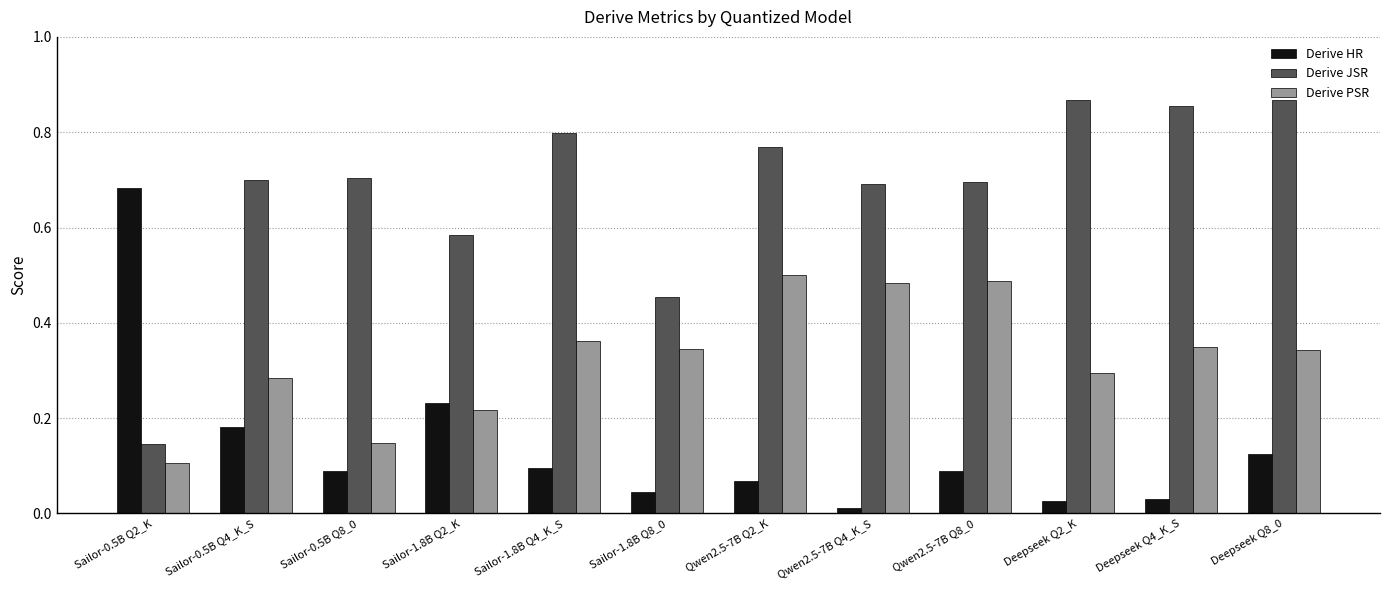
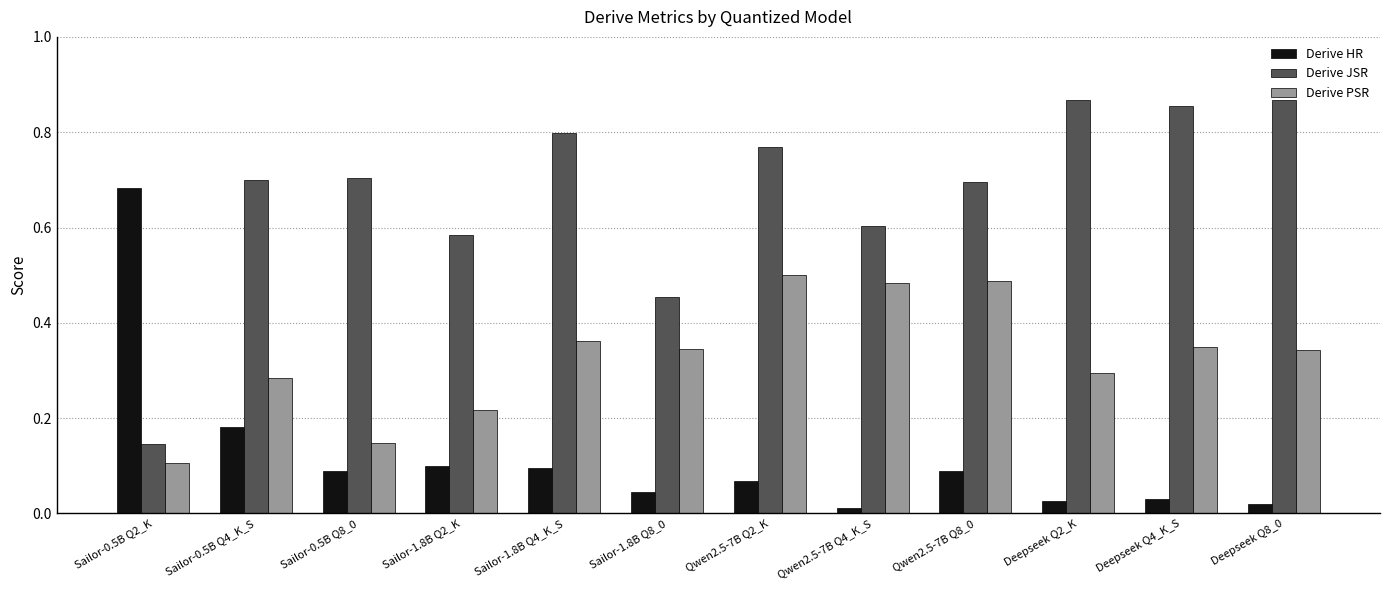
Derive HR, Sailor-1.8B Q2_K: 0.23 -> 0.10
Derive JSR, Qwen2.5-7B Q4_K_S: 0.69 -> 0.60
Derive HR, Deepseek Q8_0: 0.13 -> 0.02
